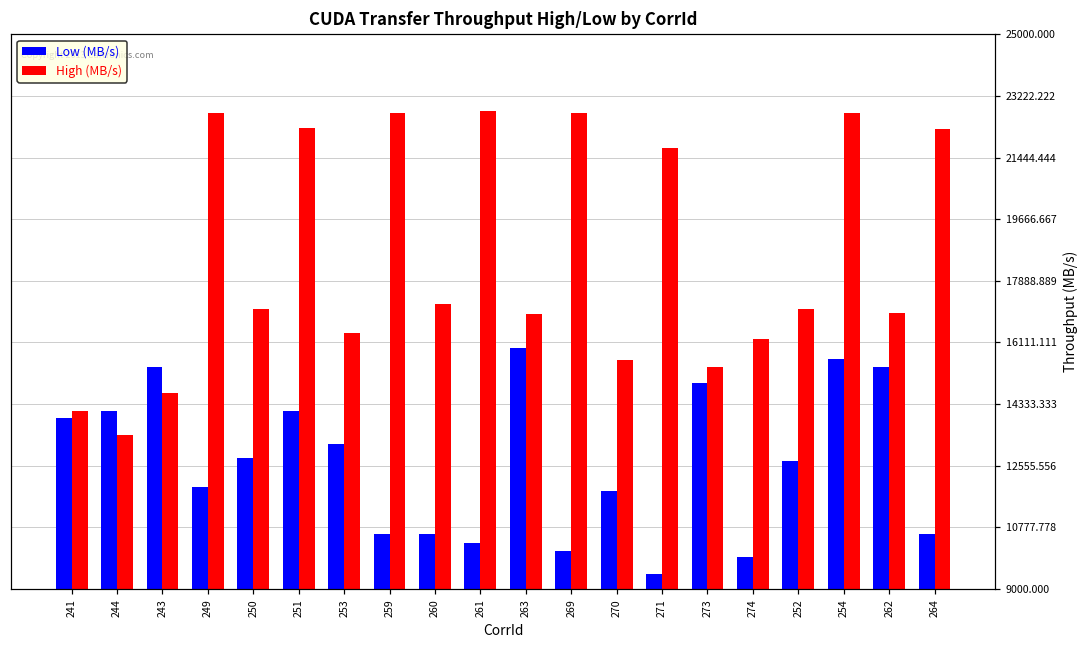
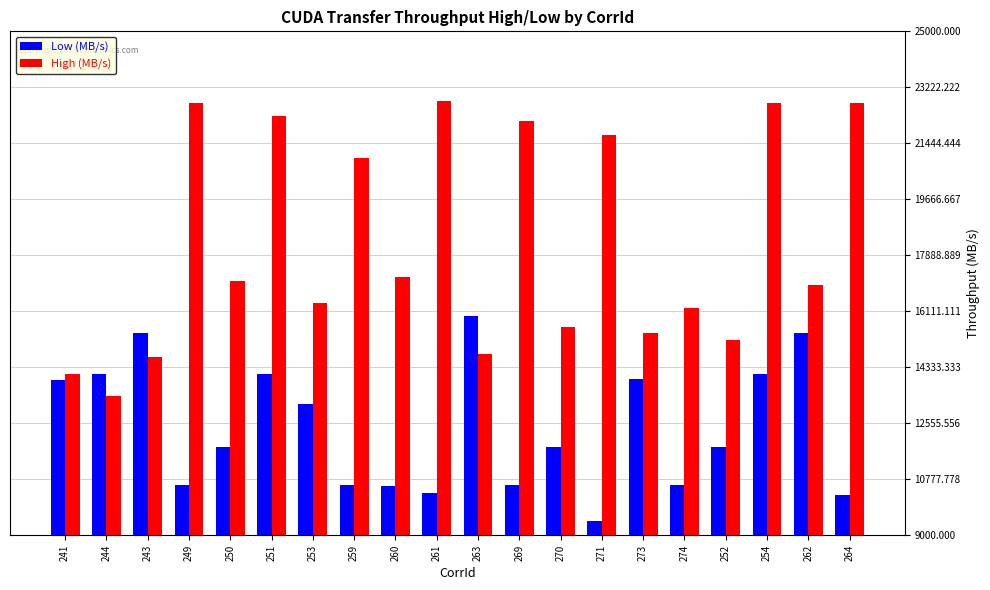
Low (MB/s), 249: 11900 -> 10600
Low (MB/s), 250: 12800 -> 11800
High (MB/s), 259: 22700 -> 21000
High (MB/s), 263: 16900 -> 14800
Low (MB/s), 269: 10100 -> 10600
High (MB/s), 269: 22700 -> 22100
Low (MB/s), 273: 14900 -> 14000
Low (MB/s), 274: 9900 -> 10600
Low (MB/s), 252: 12700 -> 11800
High (MB/s), 252: 17100 -> 15200
Low (MB/s), 254: 15600 -> 14100
Low (MB/s), 264: 10600 -> 10300
High (MB/s), 264: 22300 -> 22700
